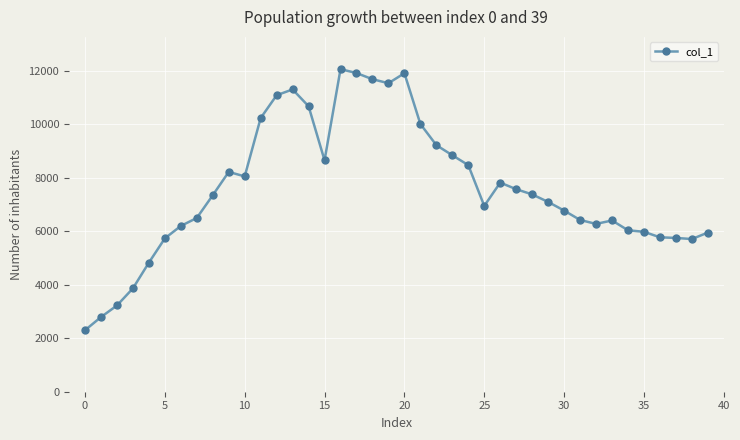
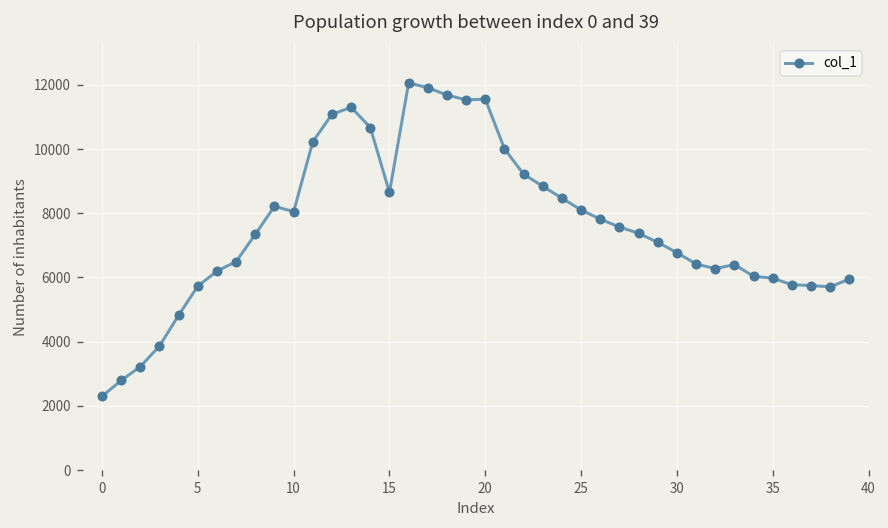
20: 11900 -> 11600
25: 6900 -> 8100
